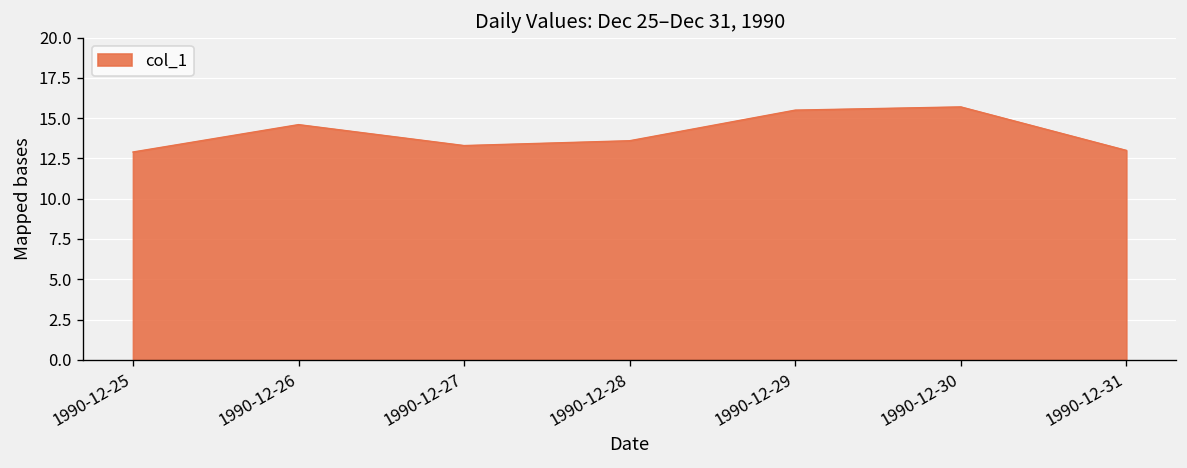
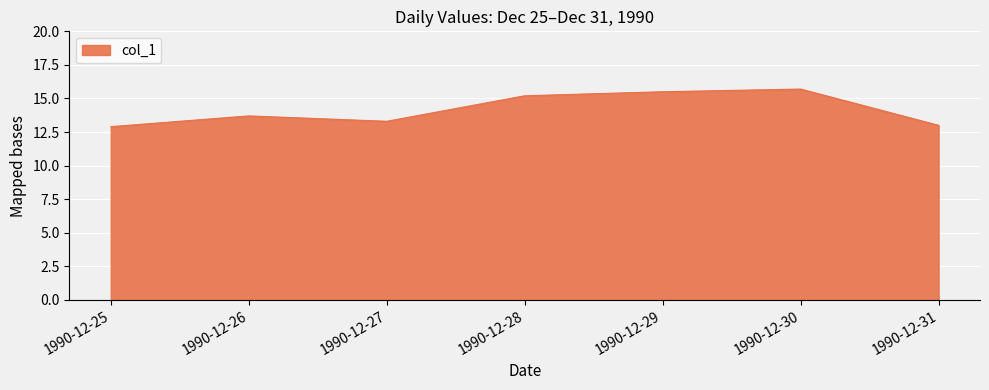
1990-12-26: 14.6 -> 13.7
1990-12-28: 13.6 -> 15.2
